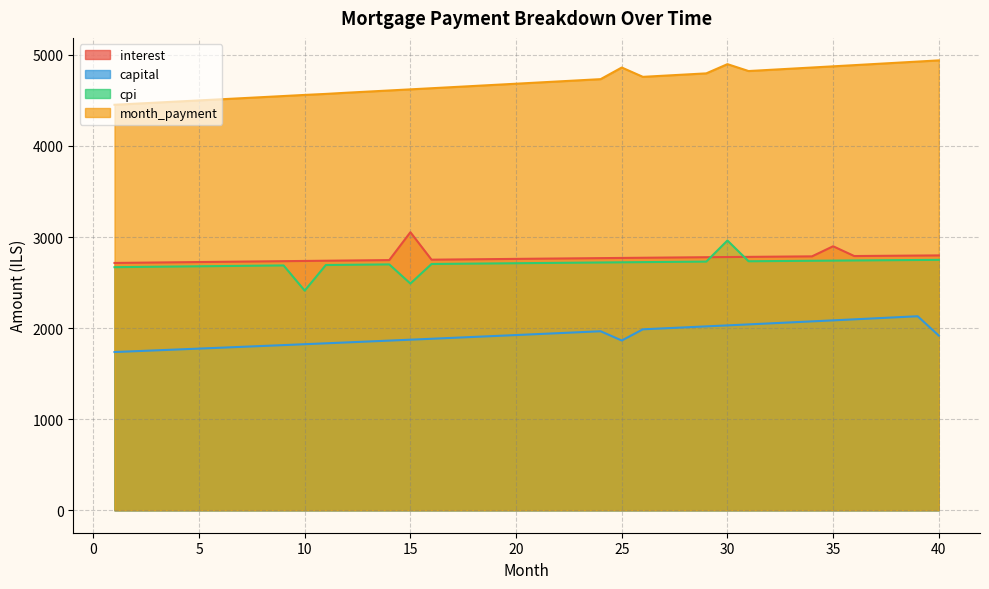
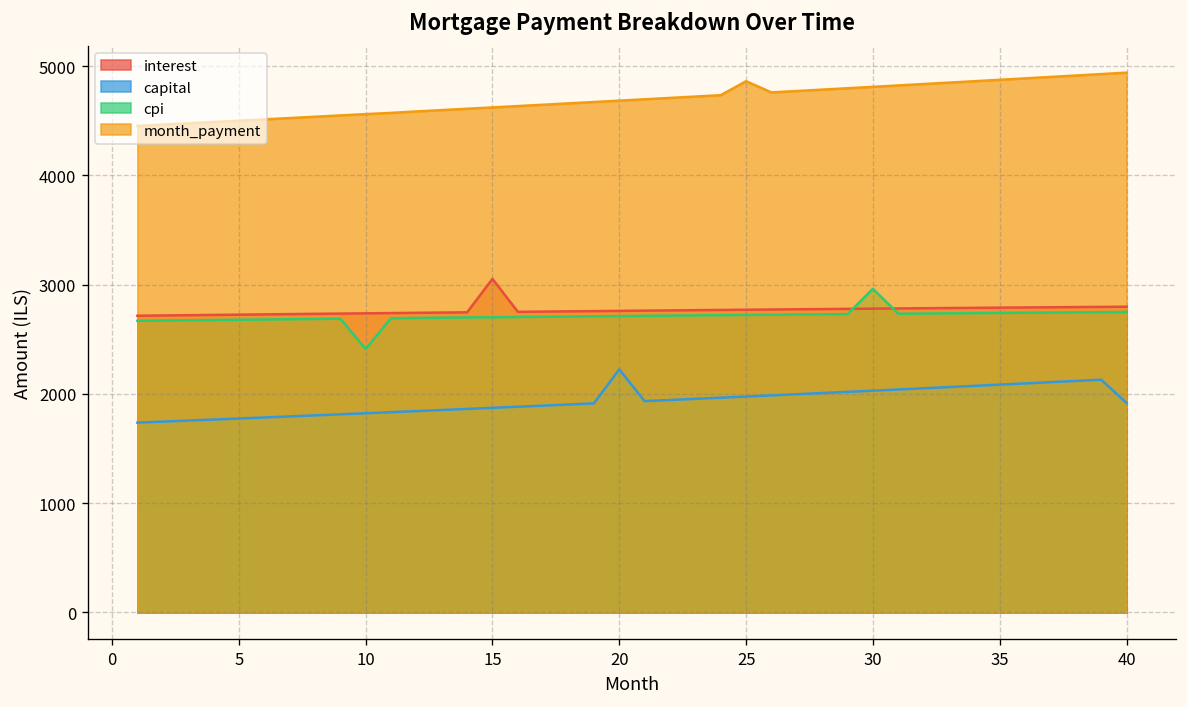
cpi, 15: 2500 -> 2700
capital, 20: 1900 -> 2200
capital, 25: 1900 -> 2000
month_payment, 30: 4900 -> 4800
interest, 35: 2900 -> 2800
